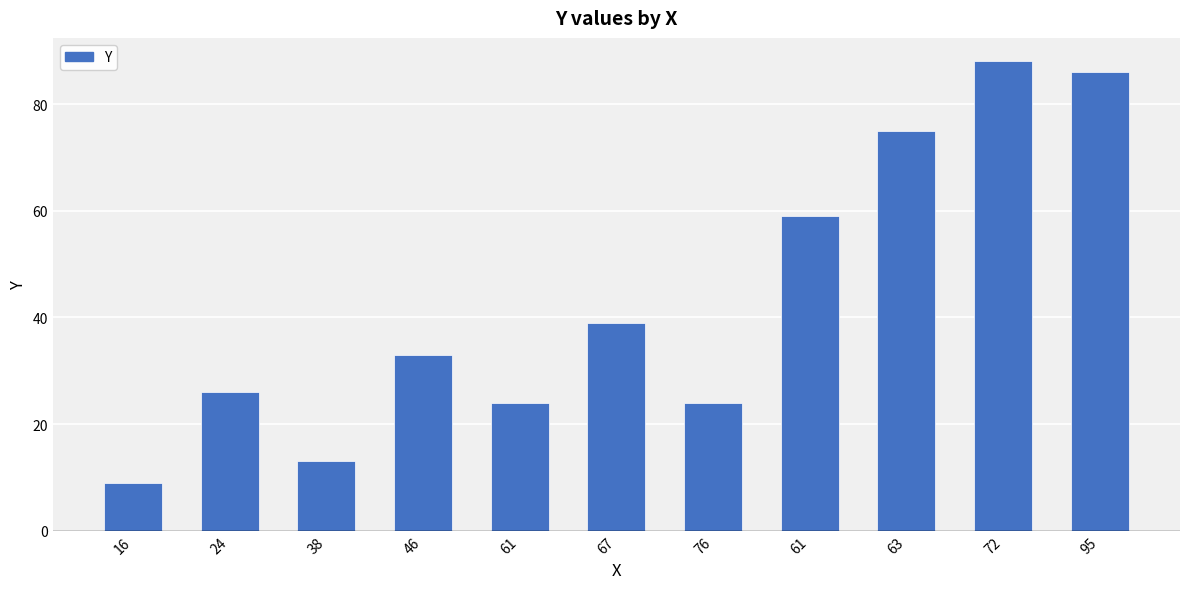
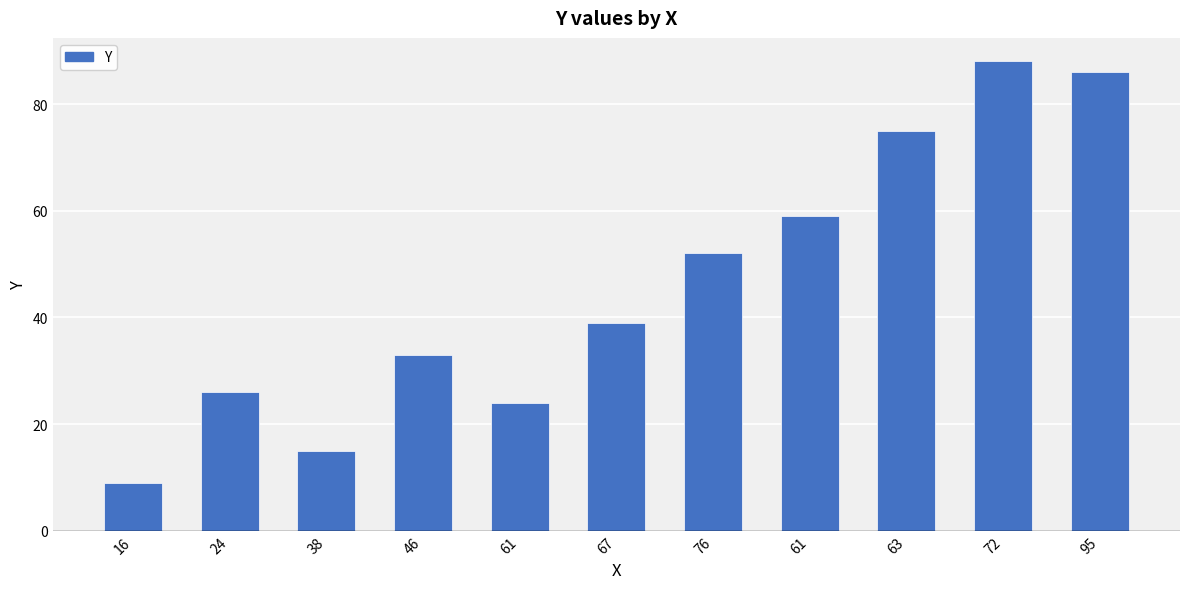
38: 13 -> 15
76: 24 -> 52
